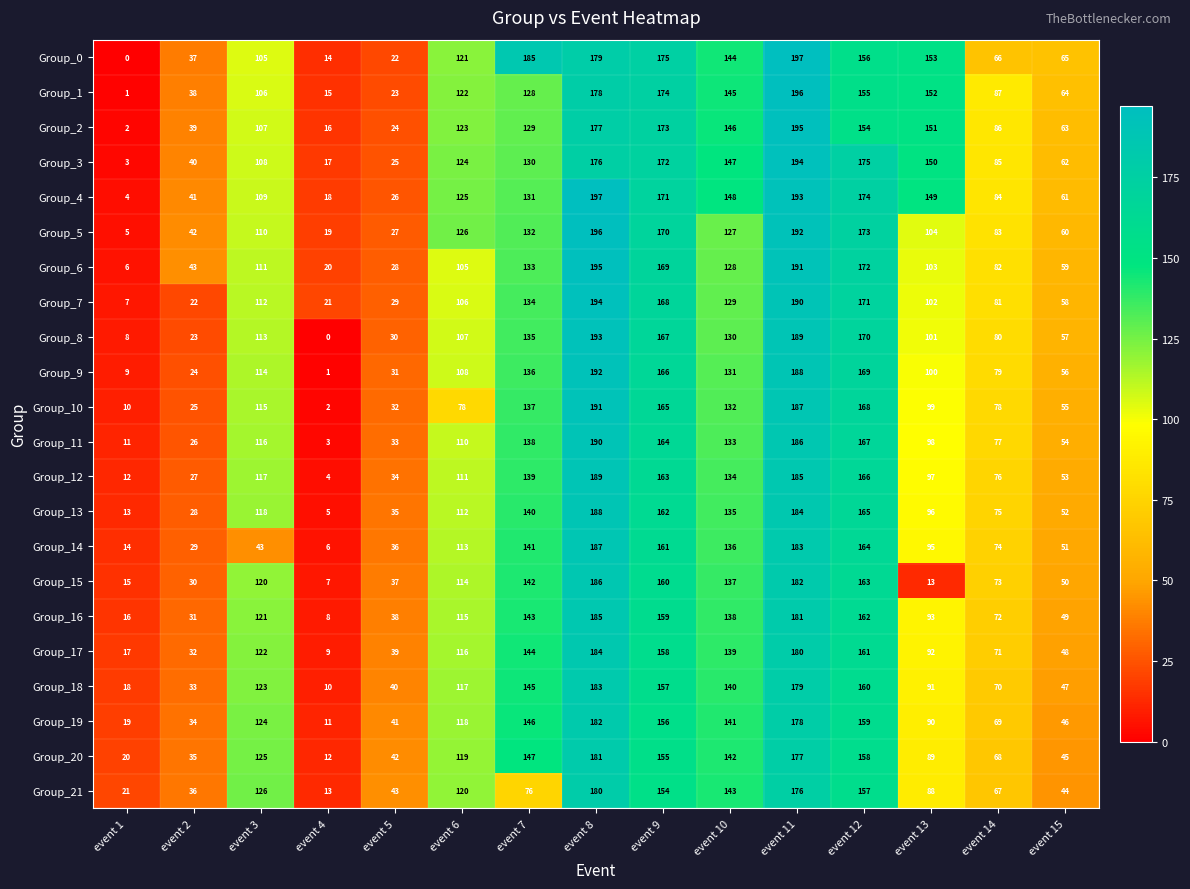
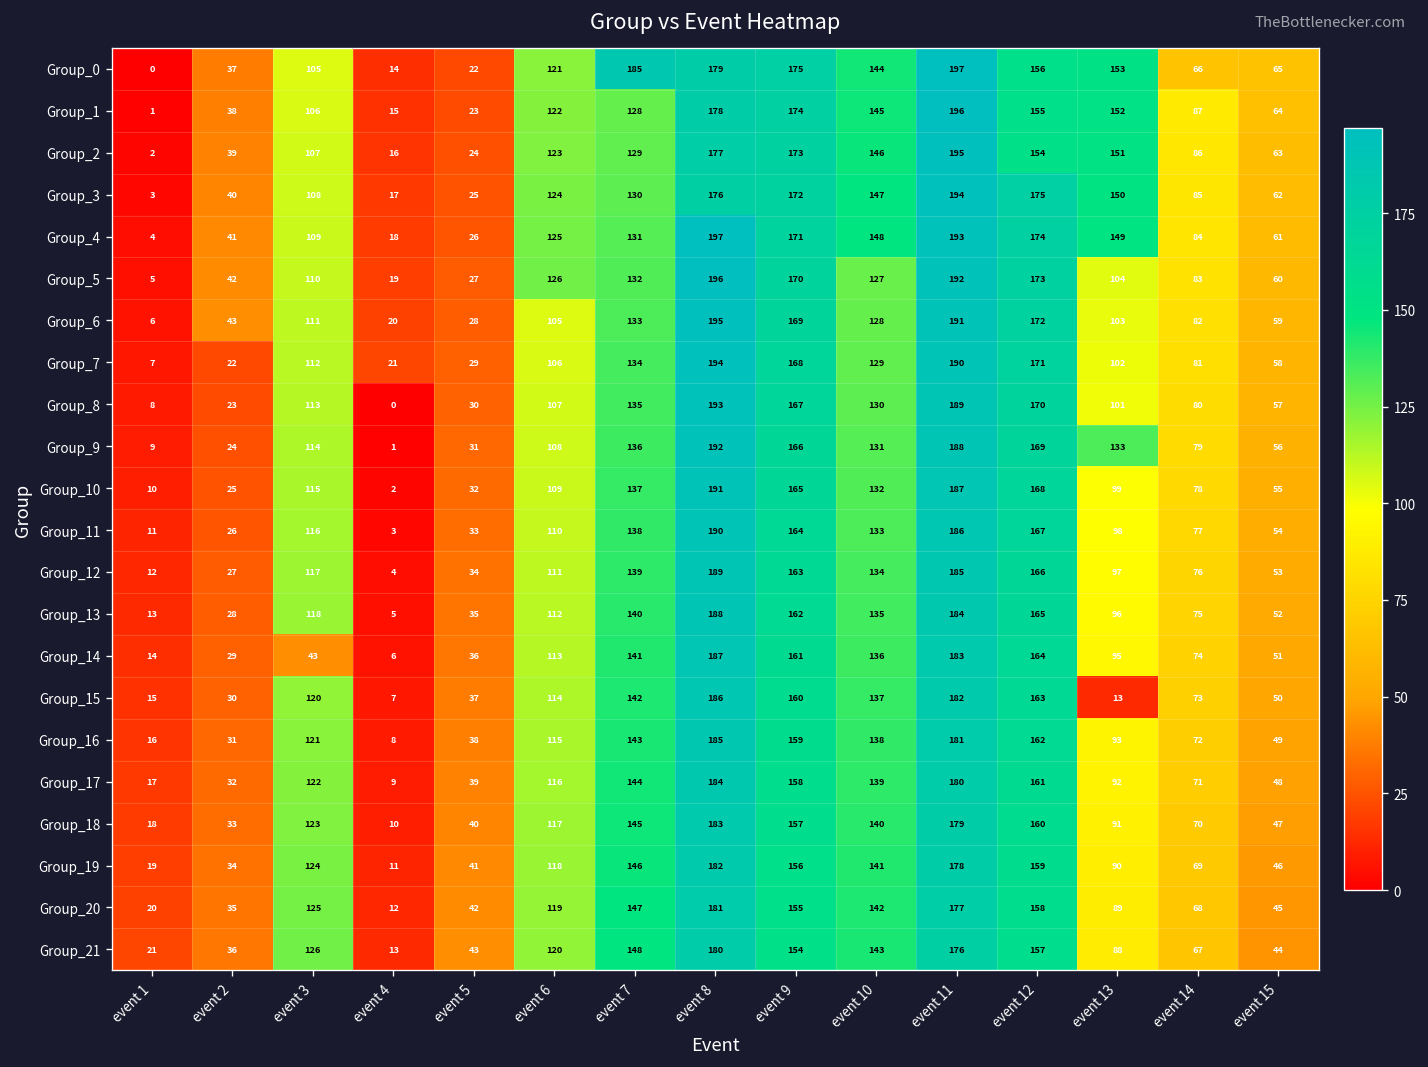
Group_9, event 13: 100 -> 133
Group_10, event 6: 78 -> 109
Group_21, event 7: 76 -> 148
